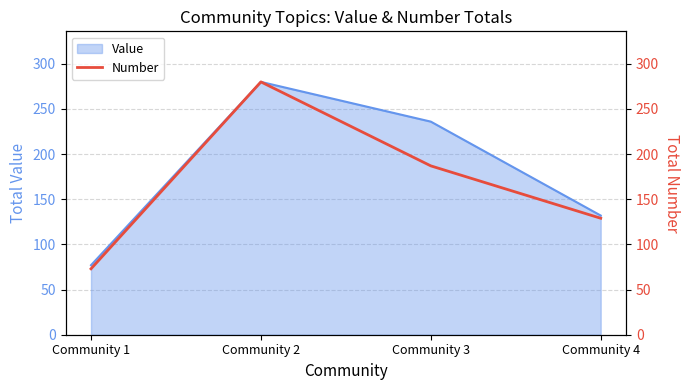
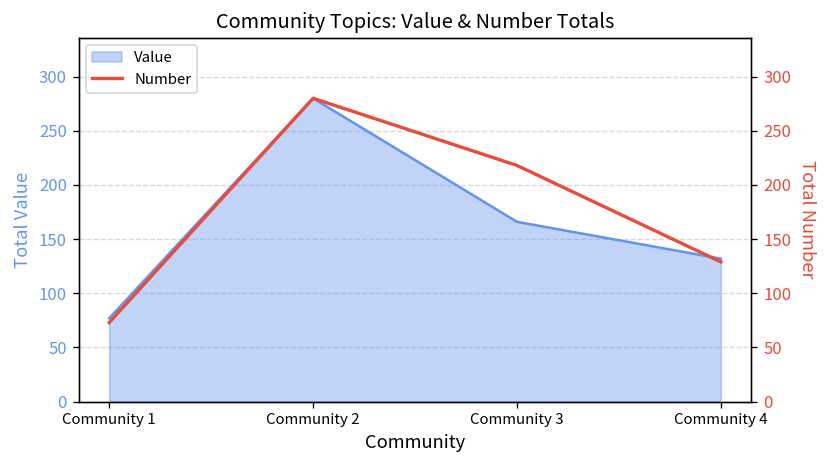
Value, Community 3: 240 -> 170
Number, Community 3: 190 -> 220
